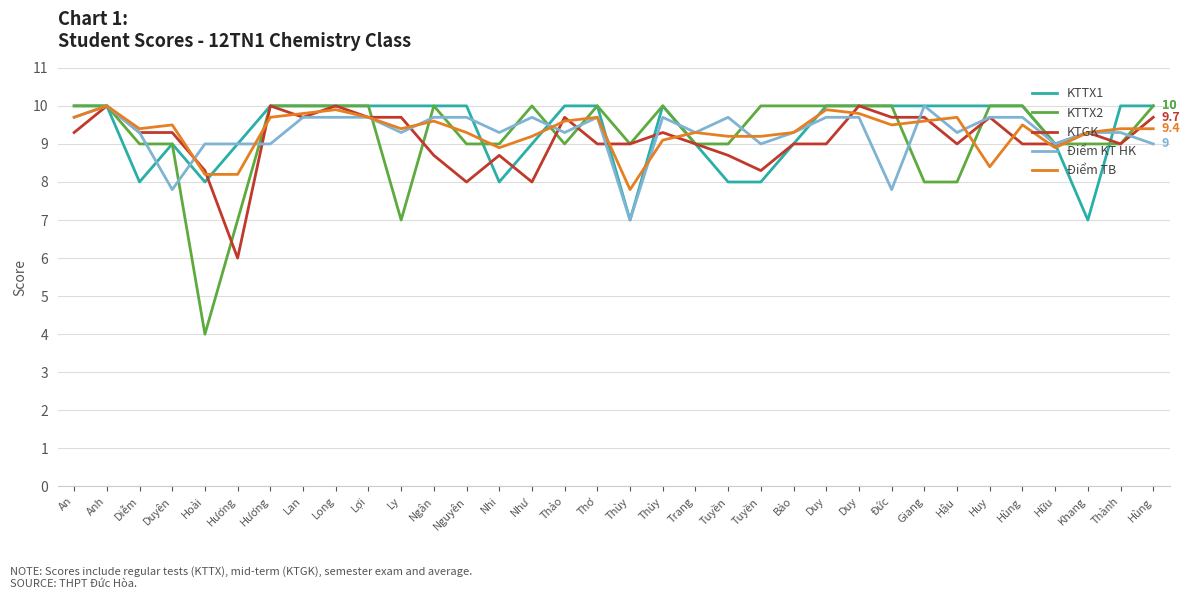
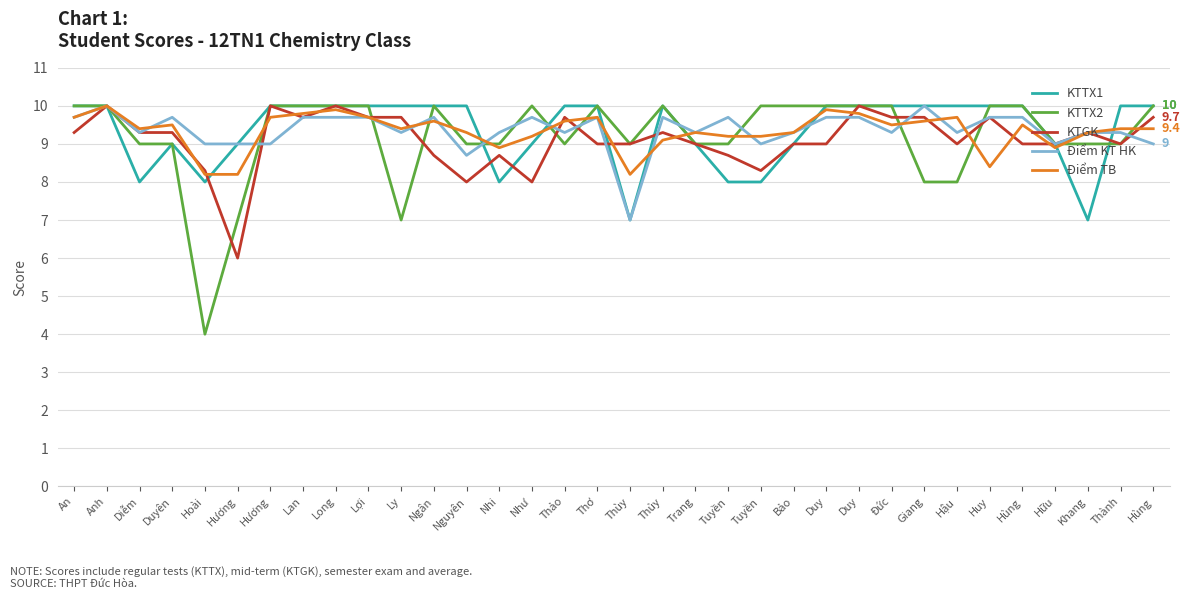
Điểm KT HK, Duyên: 7.8 -> 9.7
Điểm KT HK, Nguyên: 9.7 -> 8.7
Điểm TB, Thùy: 7.8 -> 8.2
Điểm KT HK, Đức: 7.8 -> 9.3
